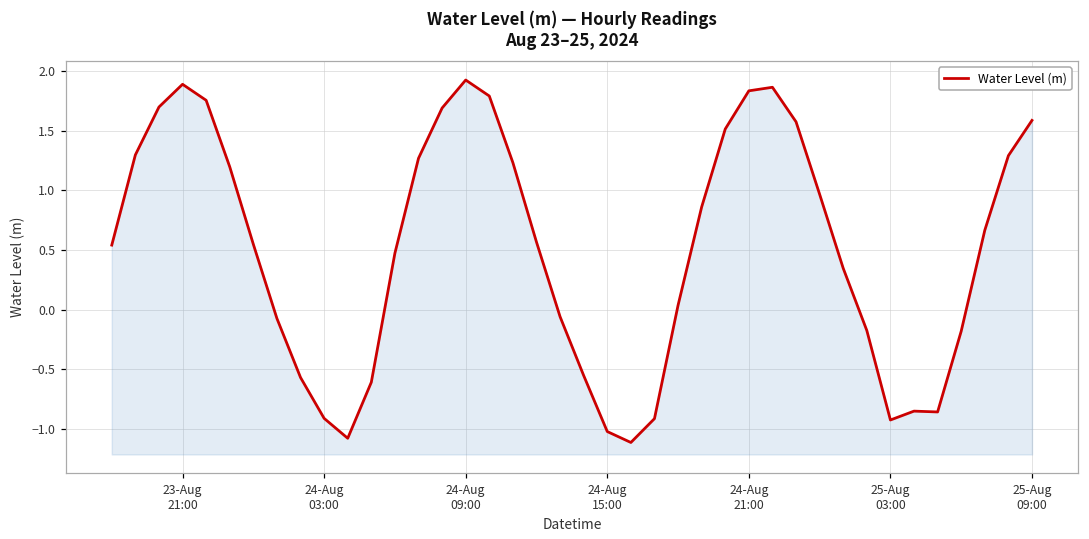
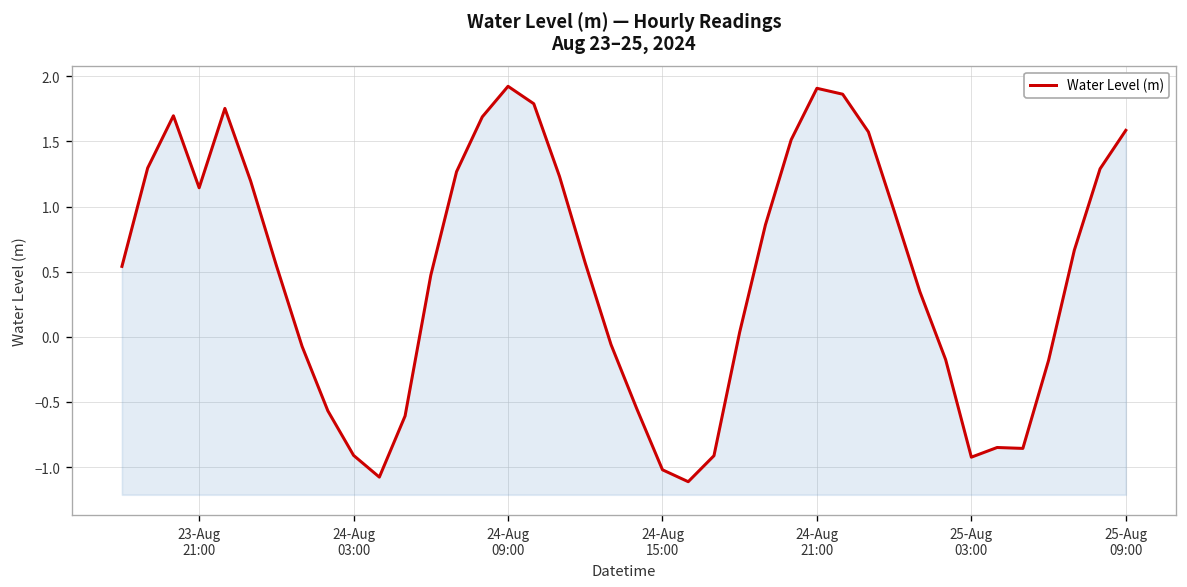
23-Aug 21:00: 1.89 -> 1.14
24-Aug 21:00: 1.83 -> 1.91
